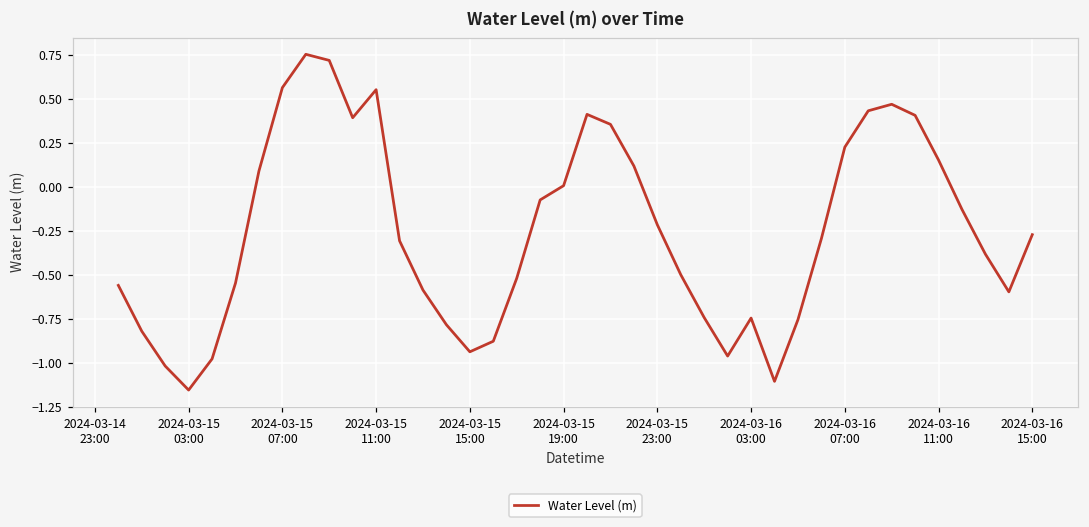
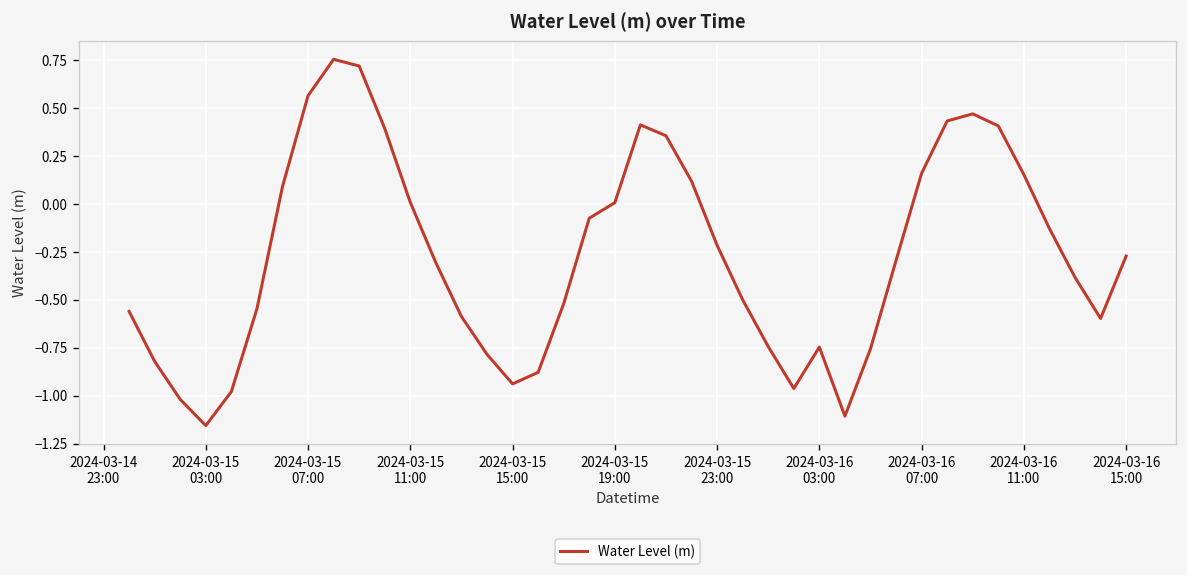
2024-03-15 11:00: 0.55 -> 0.01
2024-03-16 07:00: 0.23 -> 0.16
